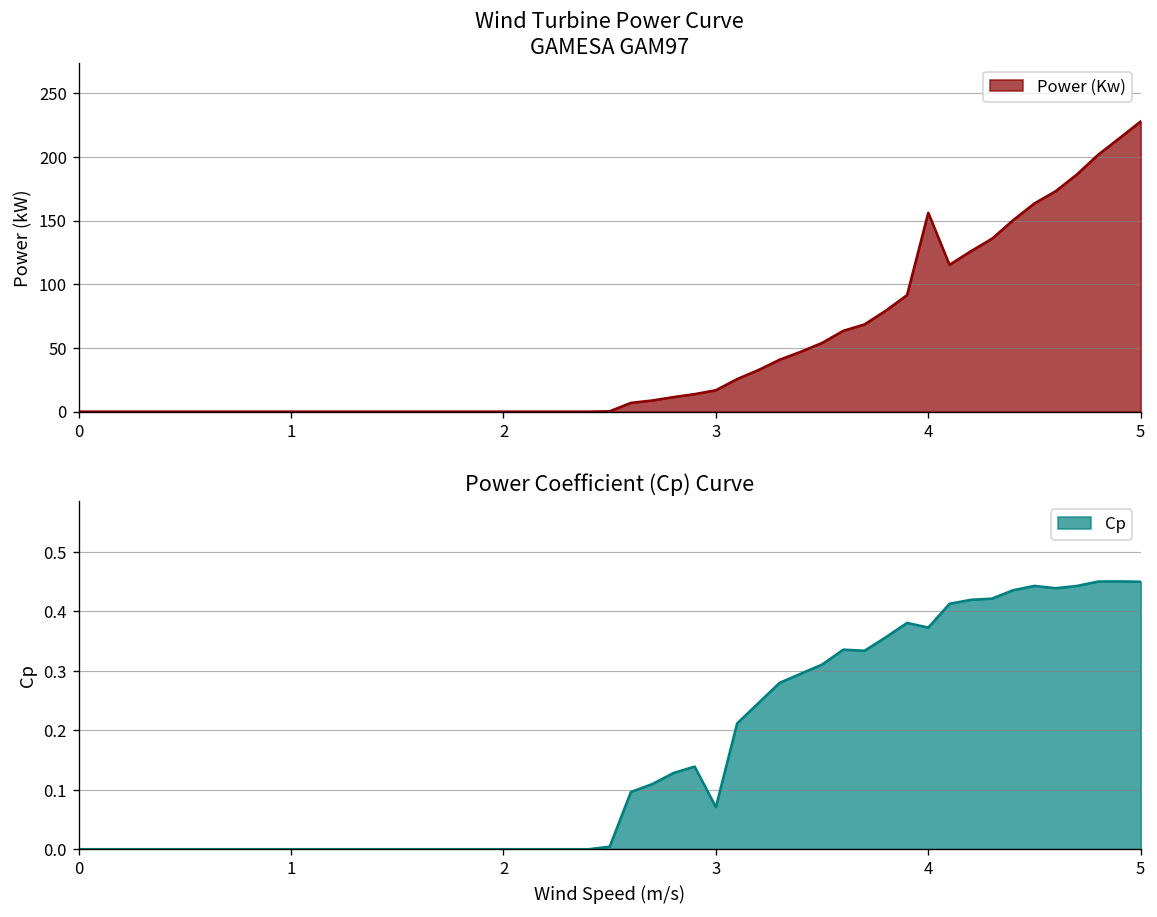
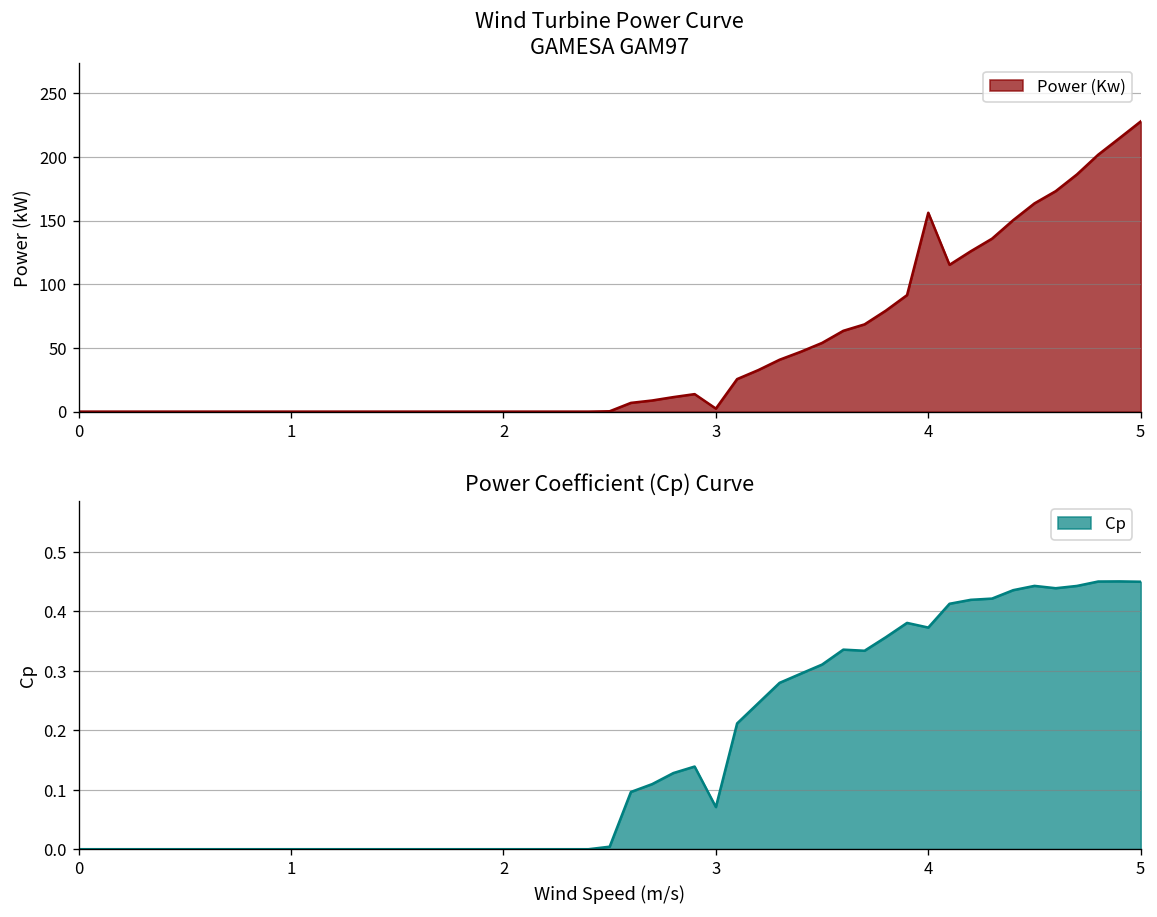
Wind Turbine Power Curve GAMESA GAM97, 3: 17 -> 2
